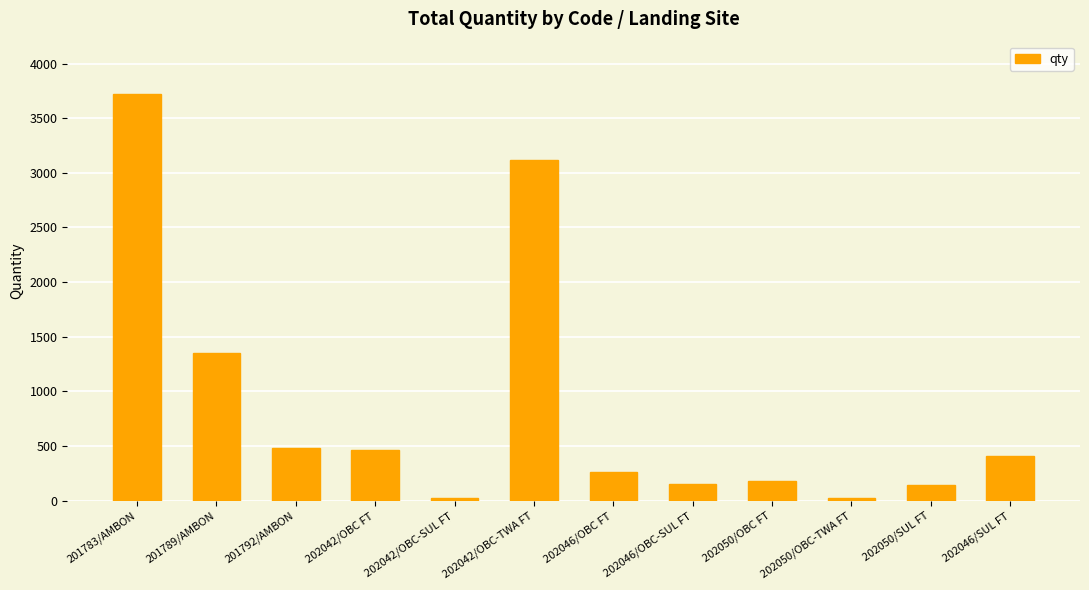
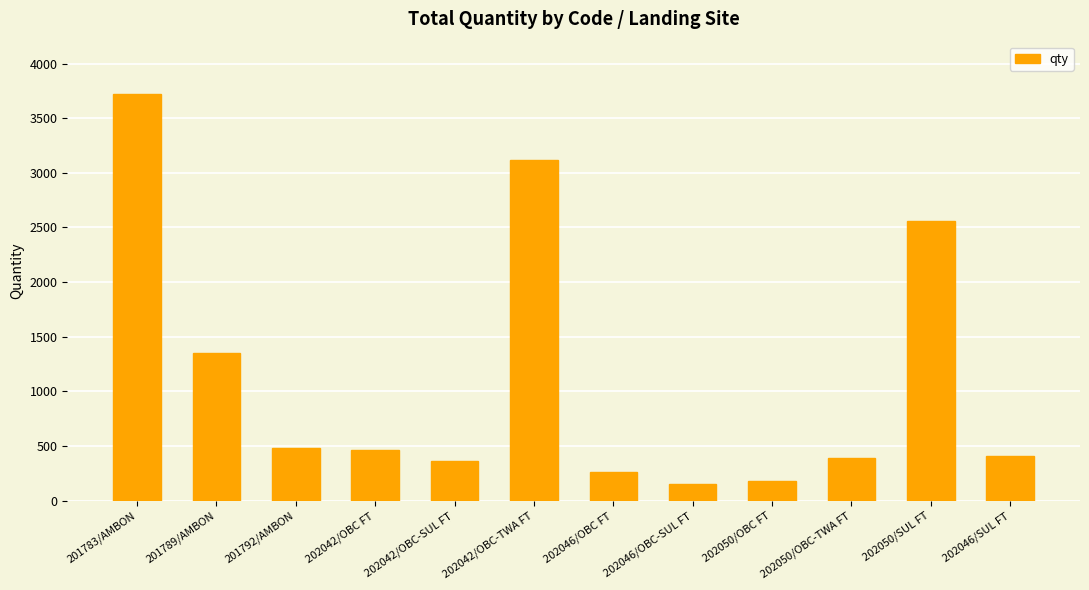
202042/OBC-SUL FT: 30 -> 370
202050/OBC-TWA FT: 30 -> 390
202050/SUL FT: 150 -> 2560
